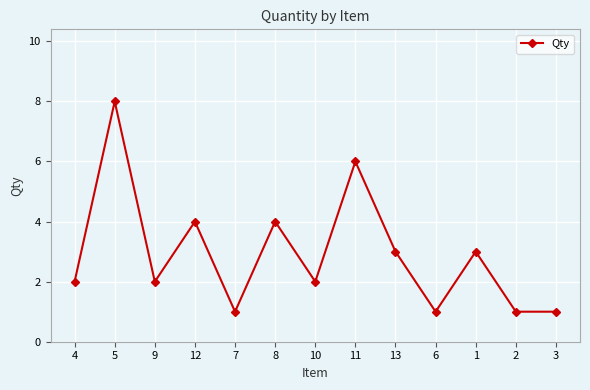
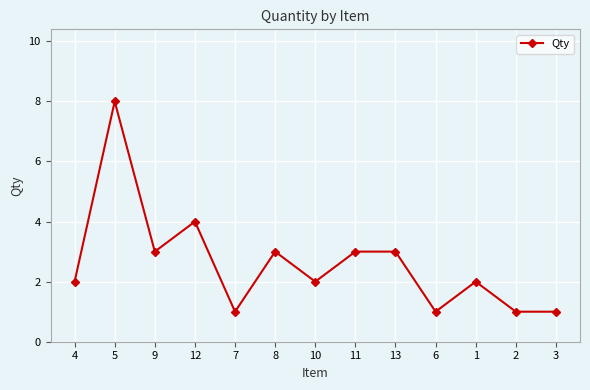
9: 2 -> 3
8: 4 -> 3
11: 6 -> 3
1: 3 -> 2
